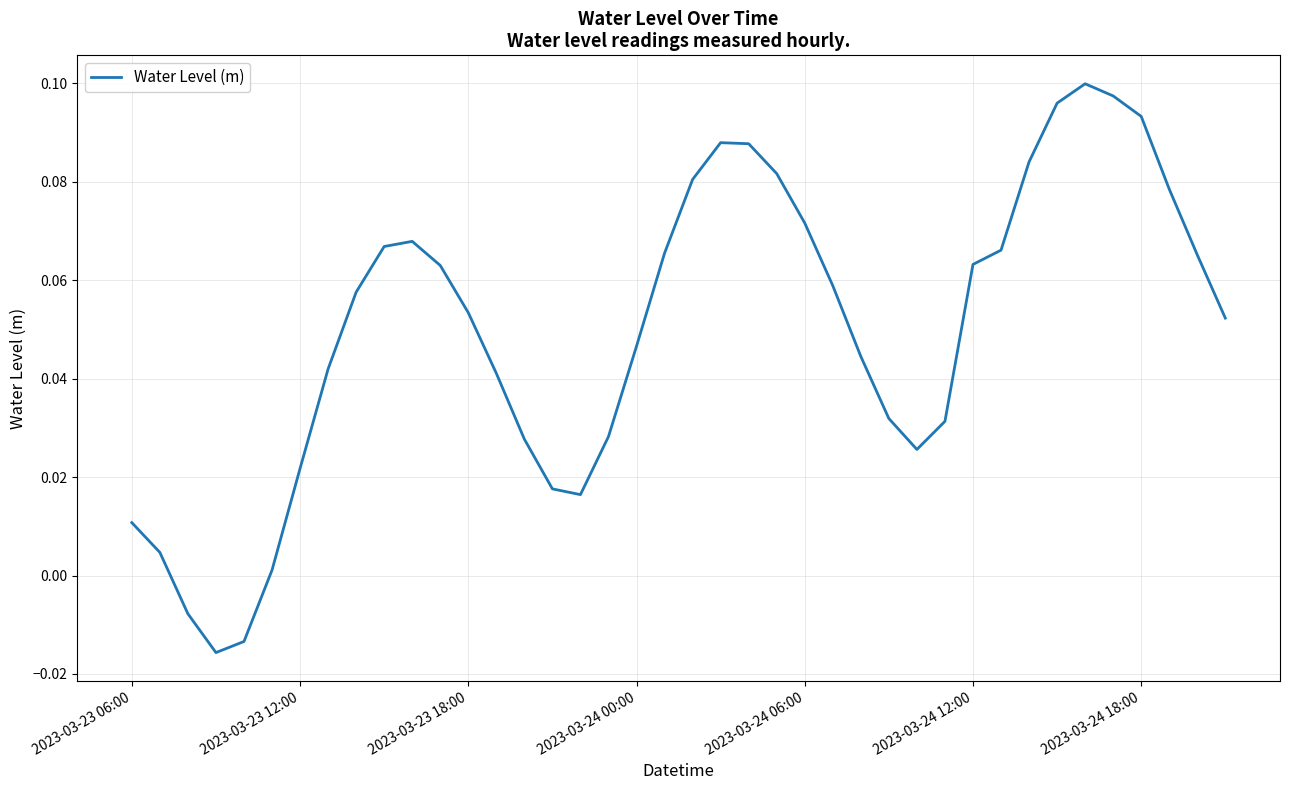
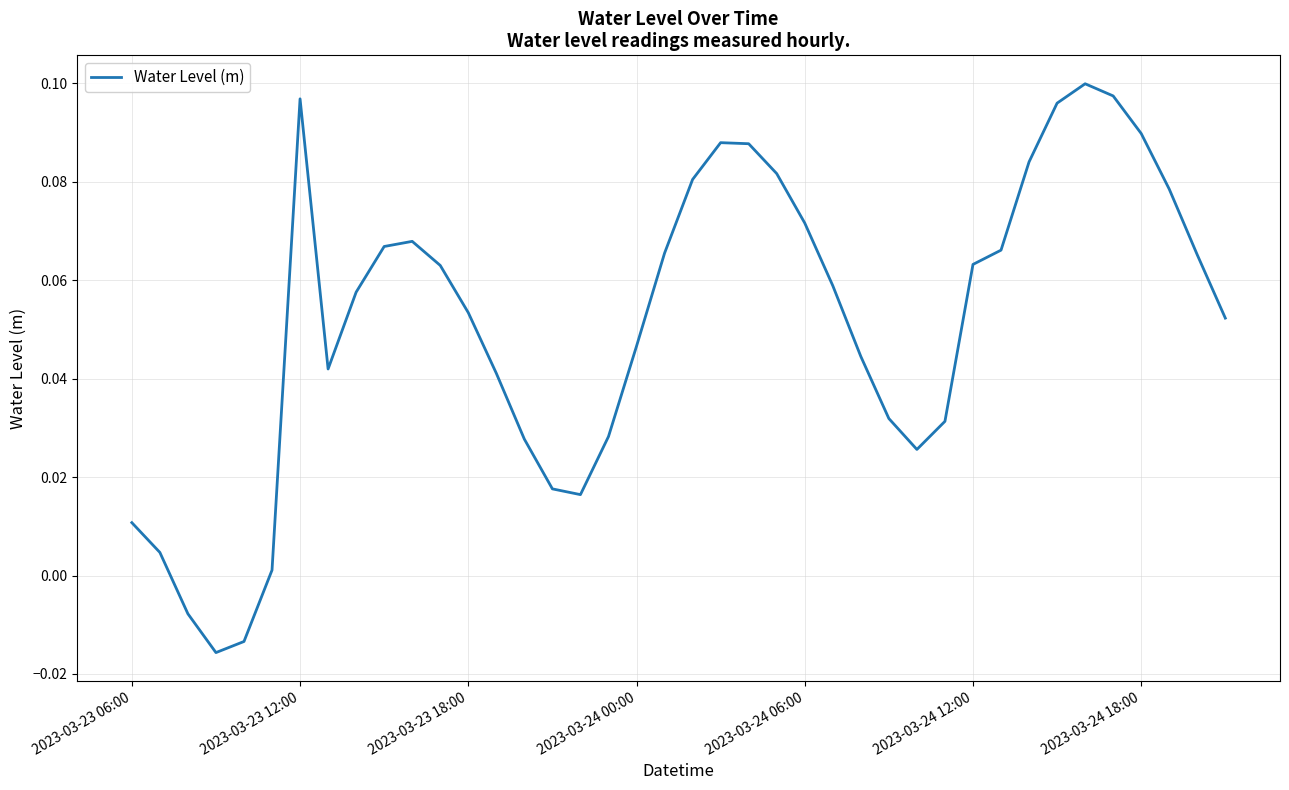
2023-03-23 12:00: 0.022 -> 0.097
2023-03-24 18:00: 0.093 -> 0.090
